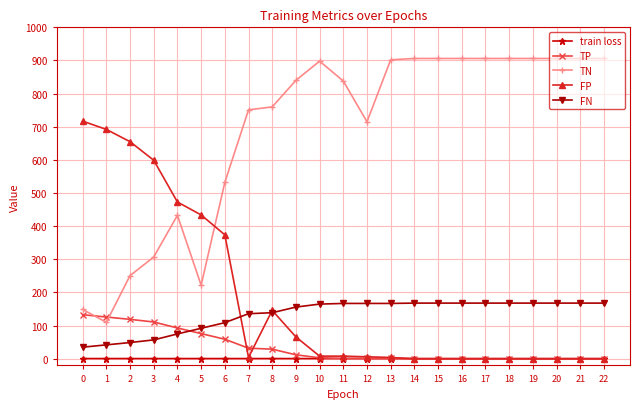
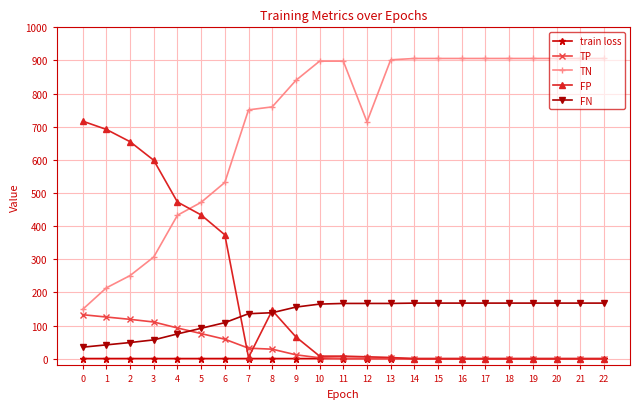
TN, 1: 110 -> 210
TN, 5: 220 -> 470
TN, 11: 840 -> 900
